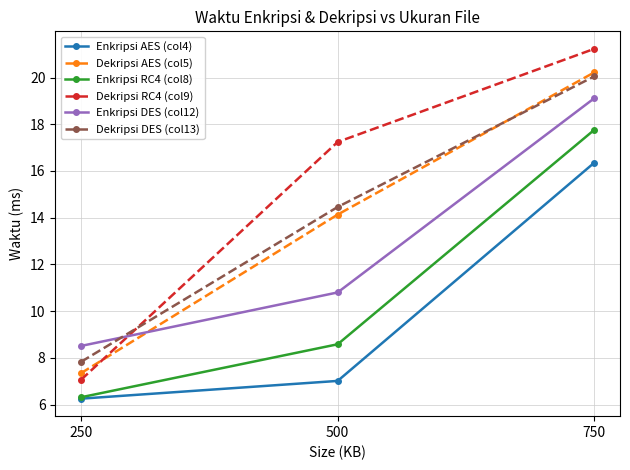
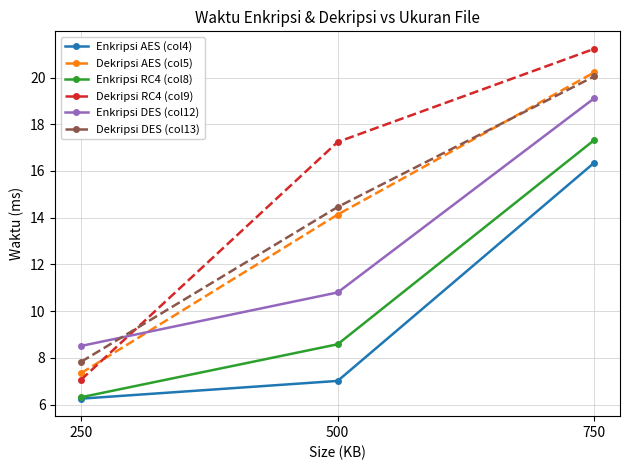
Enkripsi RC4 (col8), 750: 17.8 -> 17.3
